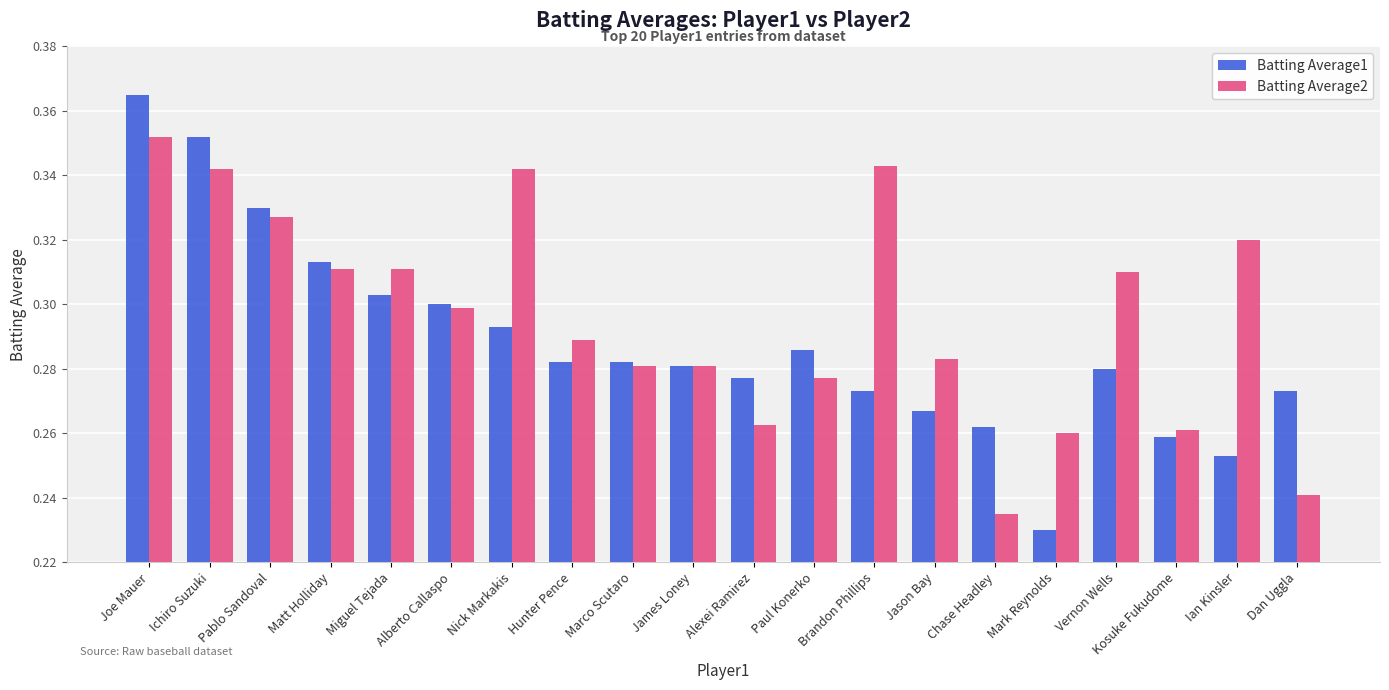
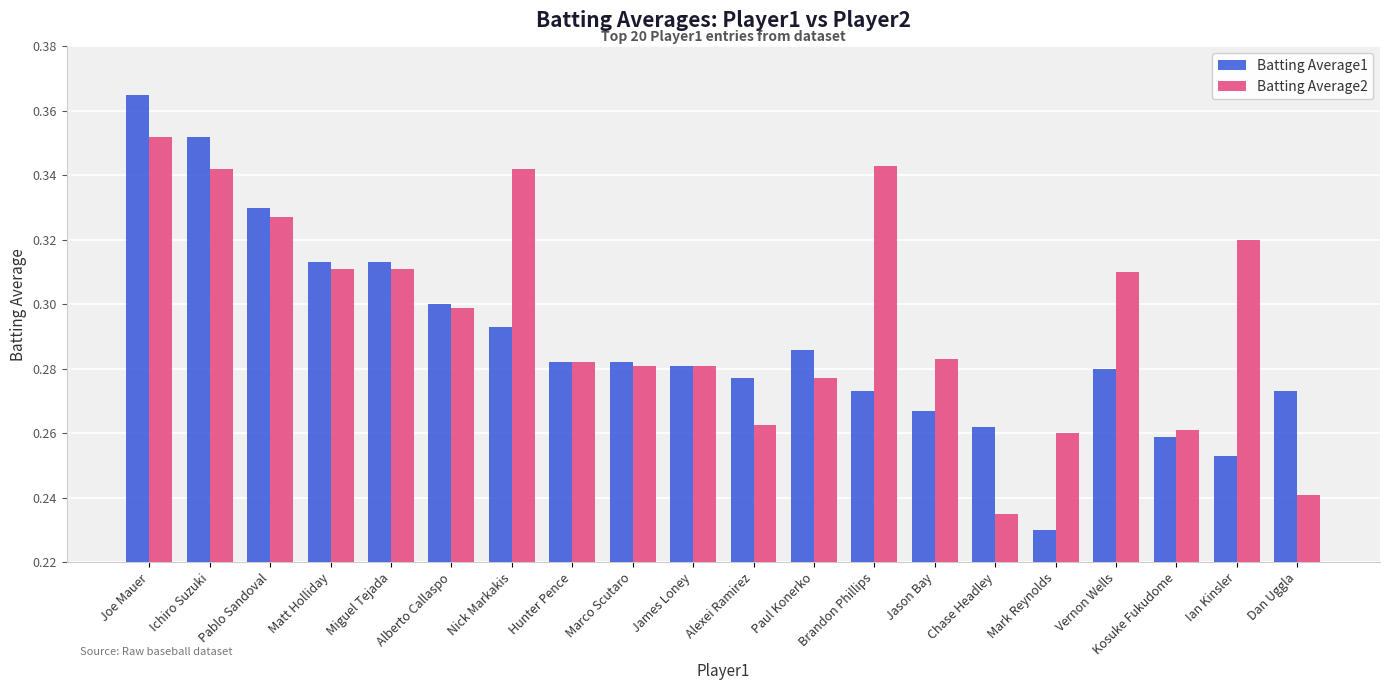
Batting Average1, Miguel Tejada: 0.303 -> 0.313
Batting Average2, Hunter Pence: 0.289 -> 0.282
